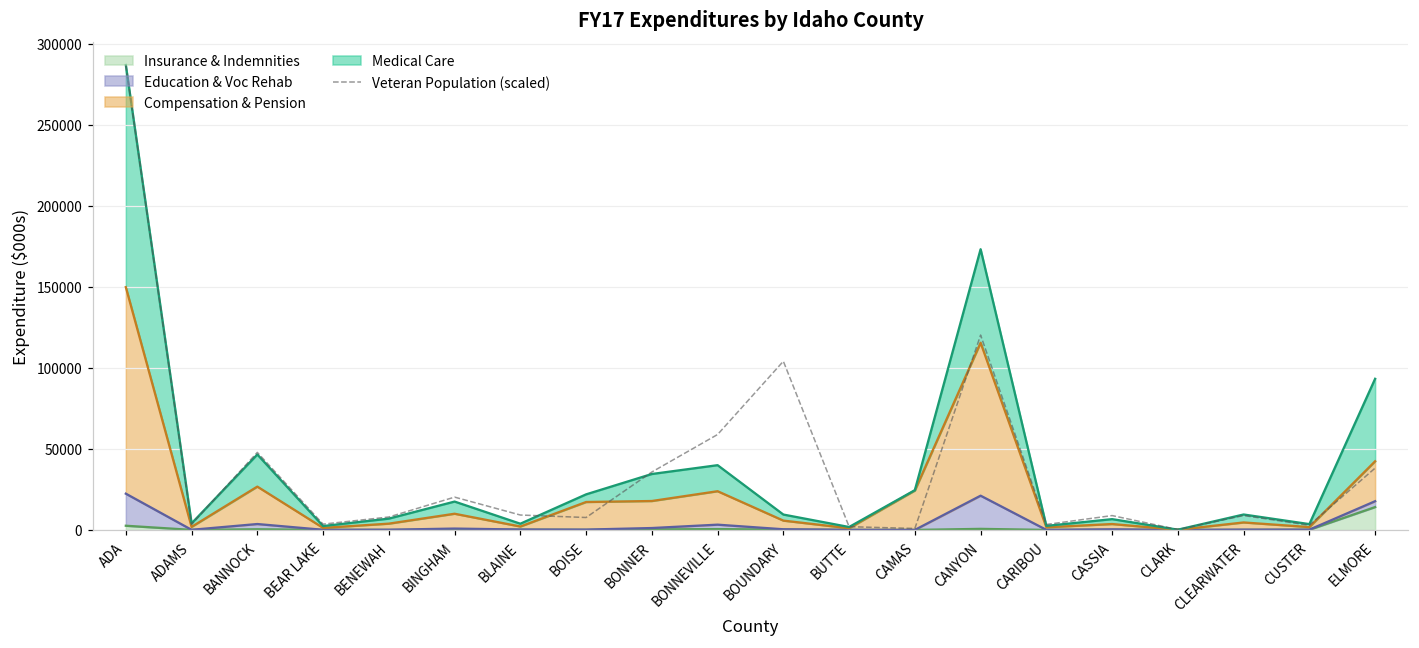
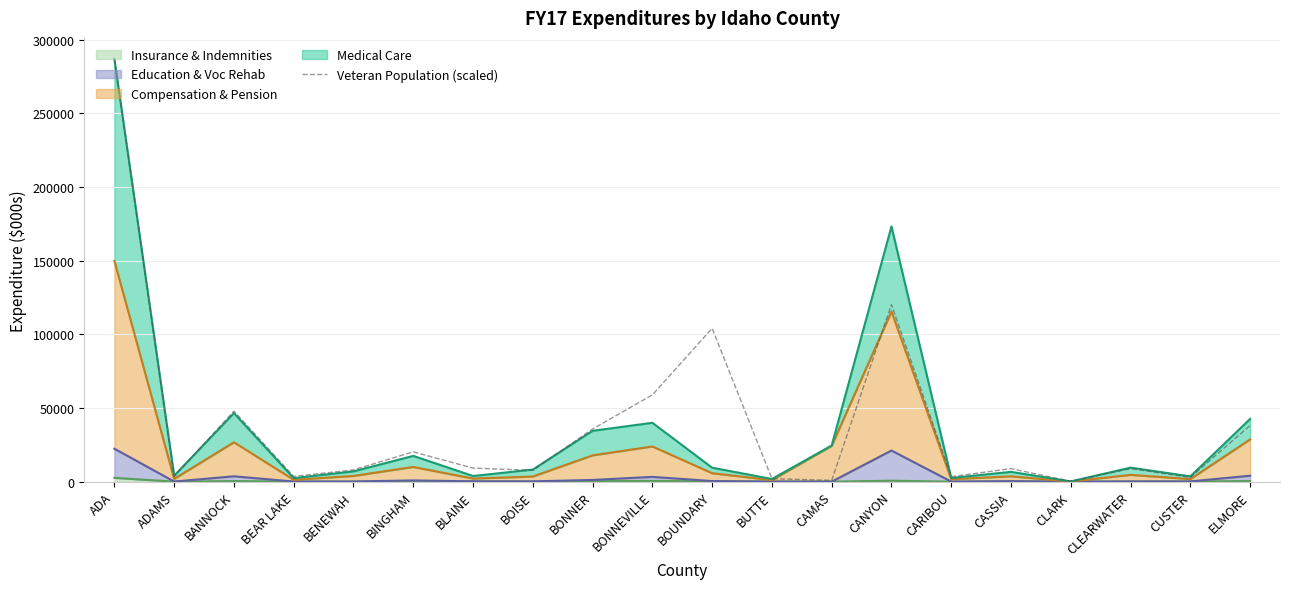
Compensation & Pension, BOISE: 17000 -> 3000
Insurance & Indemnities, ELMORE: 14000 -> 0
Medical Care, ELMORE: 51000 -> 14000
